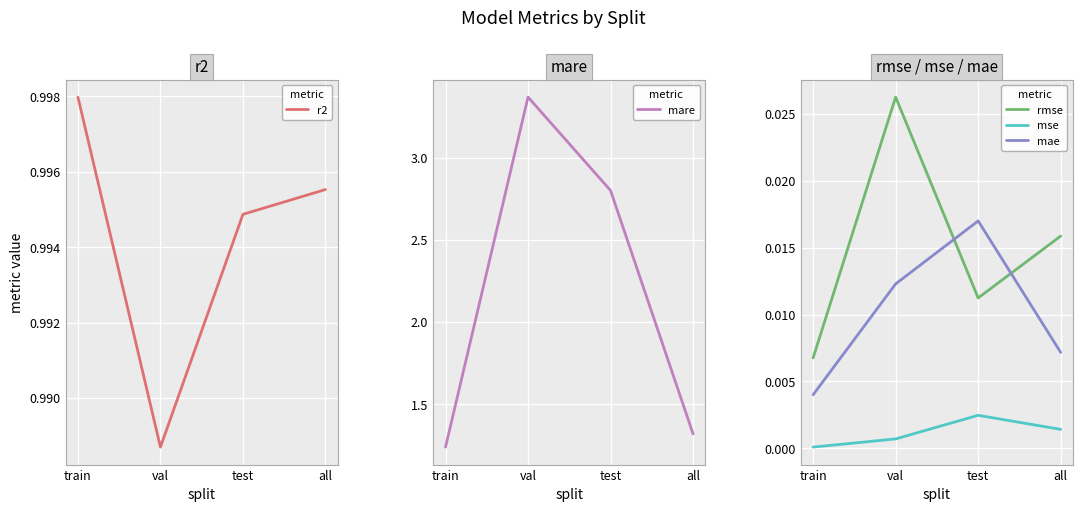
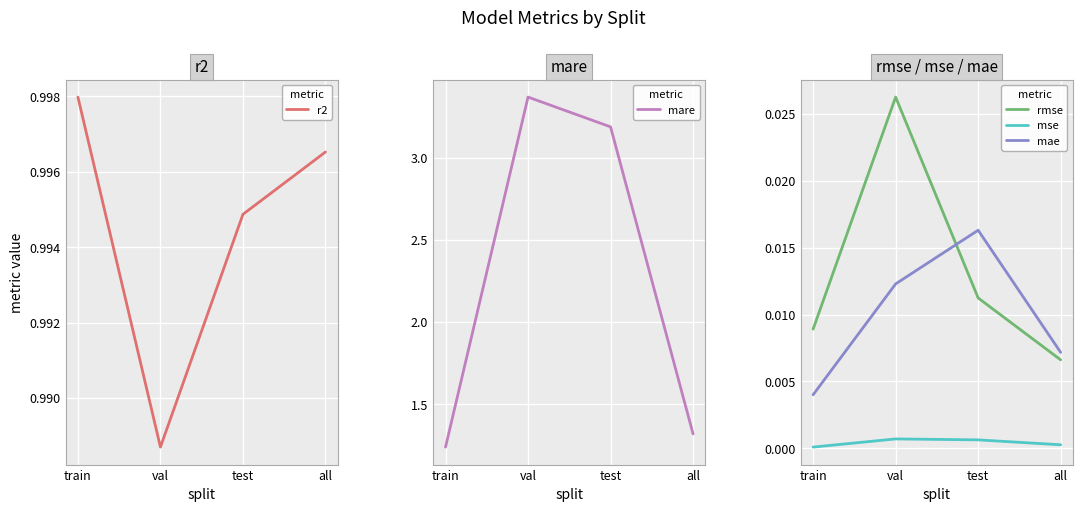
r2, all: 0.9955 -> 0.9965
mare, test: 2.80 -> 3.19
rmse / mse / mae, rmse, train: 0.0068 -> 0.0089
rmse / mse / mae, mse, test: 0.0025 -> 0.0006
rmse / mse / mae, mae, test: 0.0170 -> 0.0163
rmse / mse / mae, rmse, all: 0.0159 -> 0.0066
rmse / mse / mae, mse, all: 0.0014 -> 0.0003
